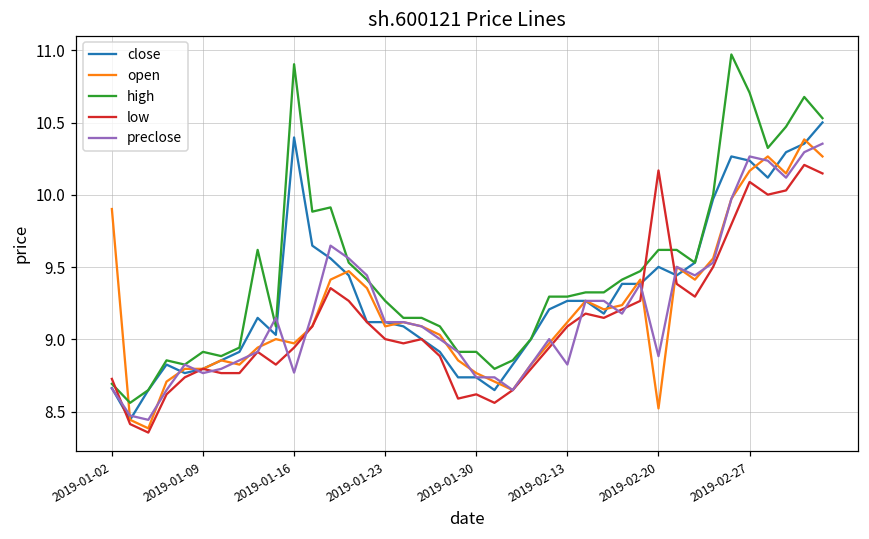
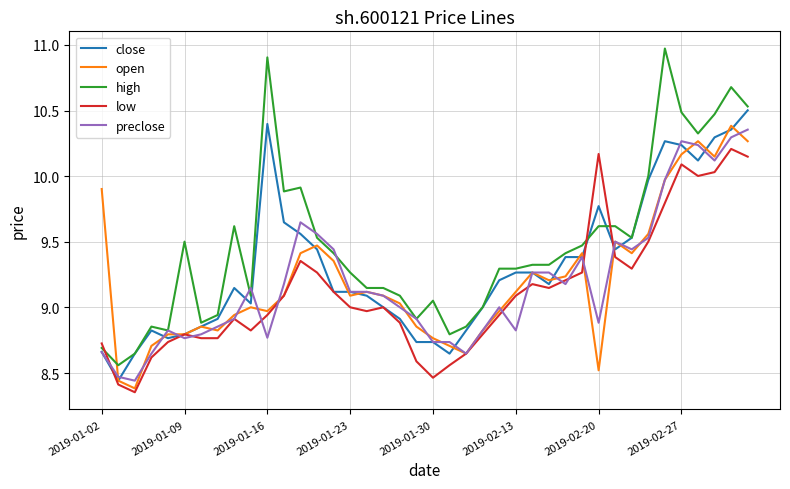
high, 2019-01-09: 8.91 -> 9.50
high, 2019-01-30: 8.91 -> 9.05
low, 2019-01-30: 8.62 -> 8.46
close, 2019-02-20: 9.50 -> 9.77
high, 2019-02-27: 10.71 -> 10.49
